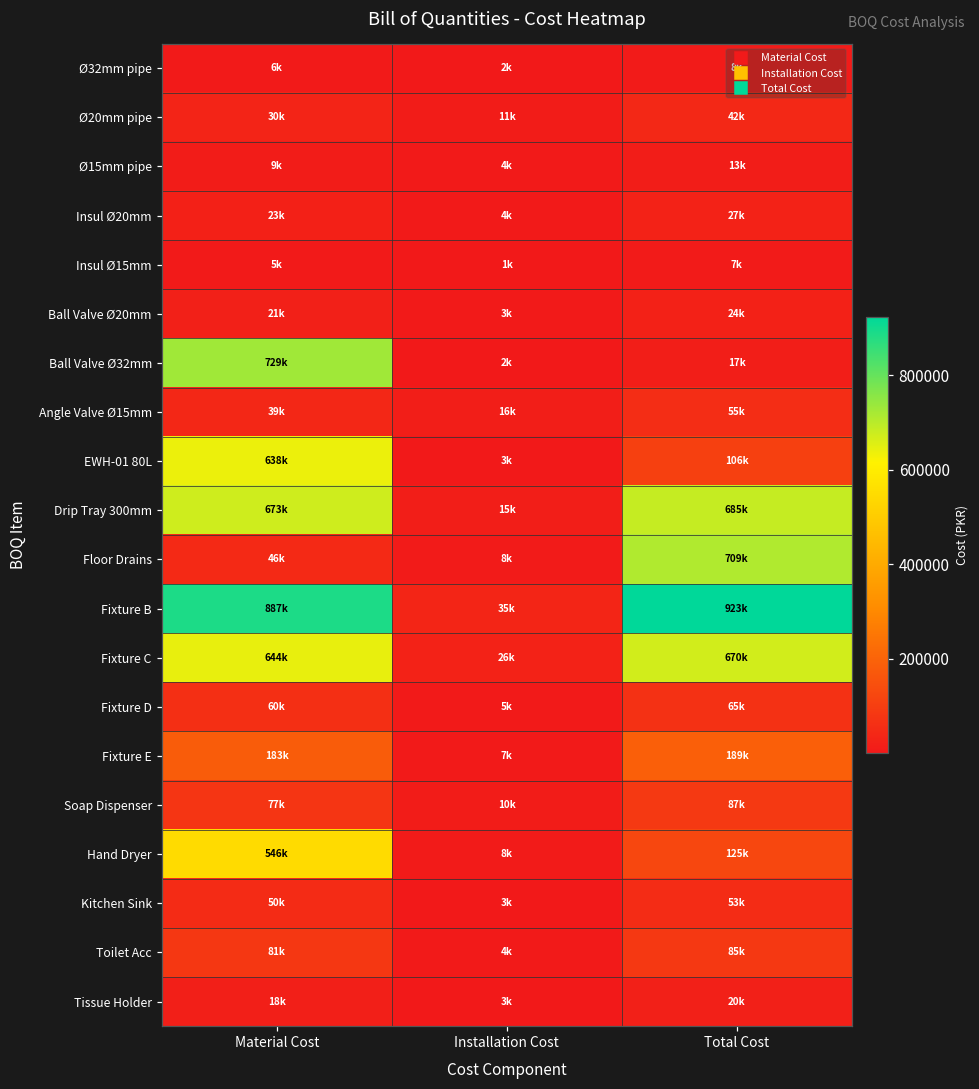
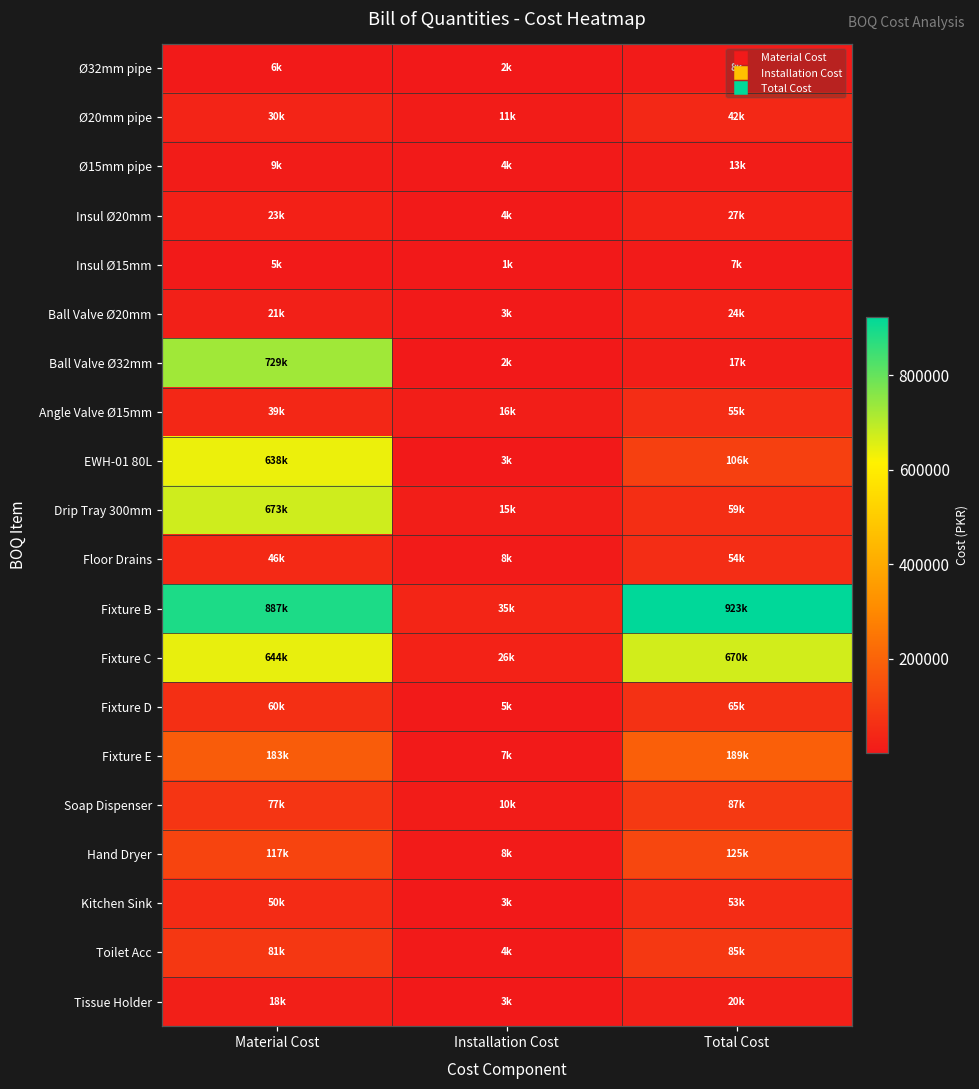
Drip Tray 300mm, Total Cost: 685k -> 59k
Floor Drains, Total Cost: 709k -> 54k
Hand Dryer, Material Cost: 546k -> 117k
